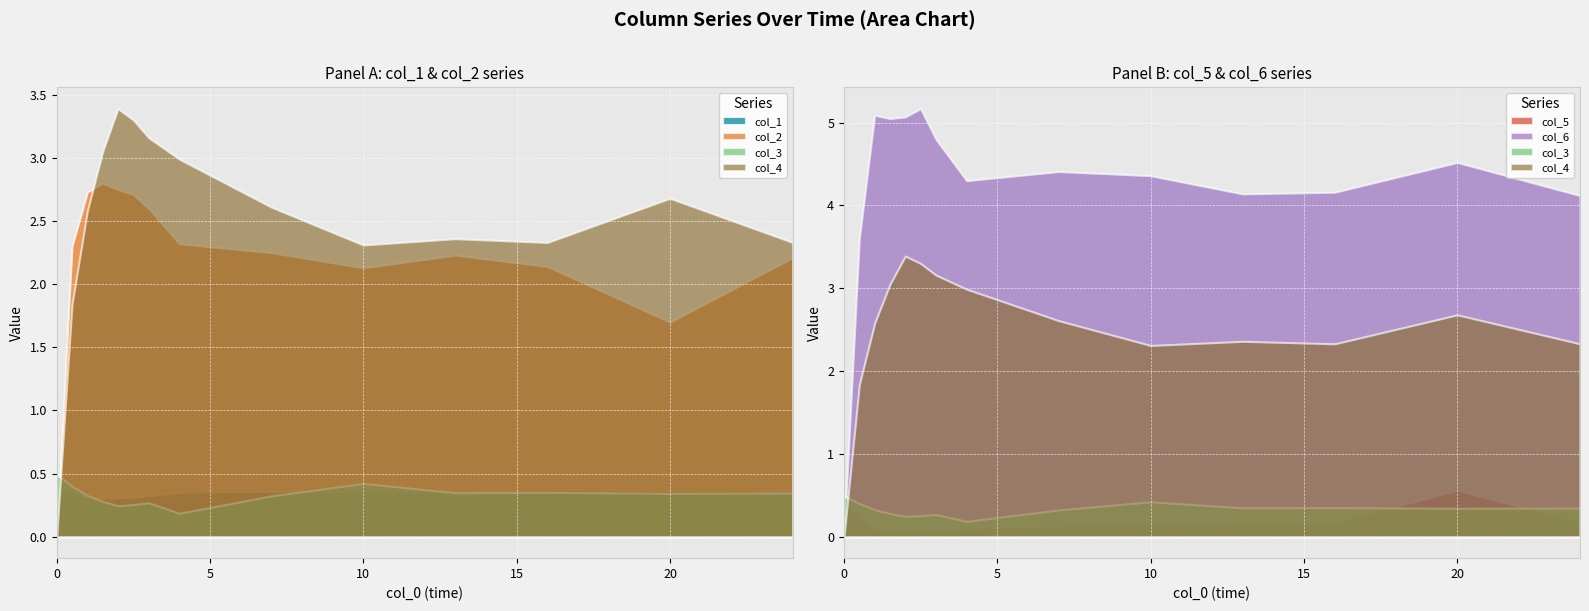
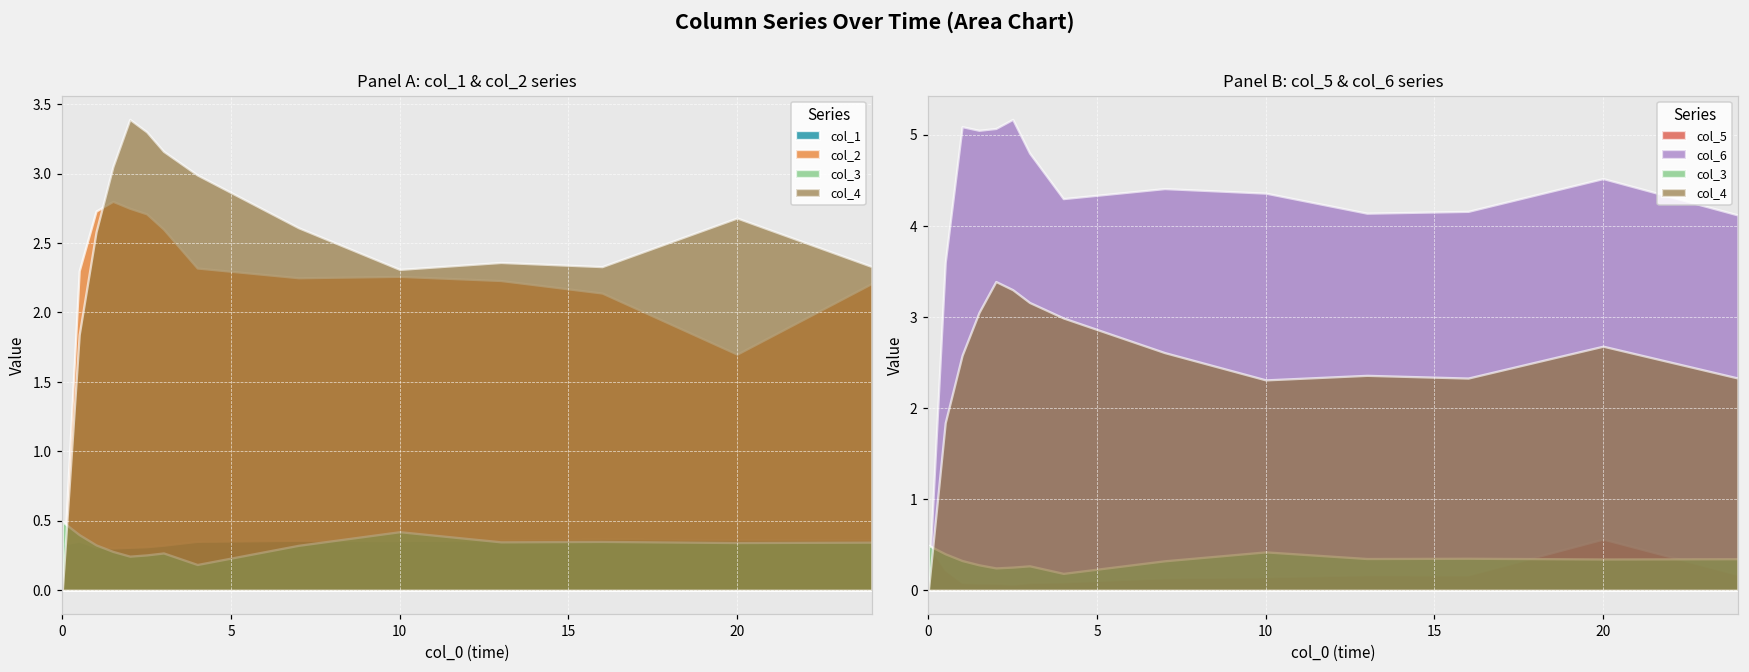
Panel A: col_1 & col_2 series, col_2, 10: 2.13 -> 2.26
